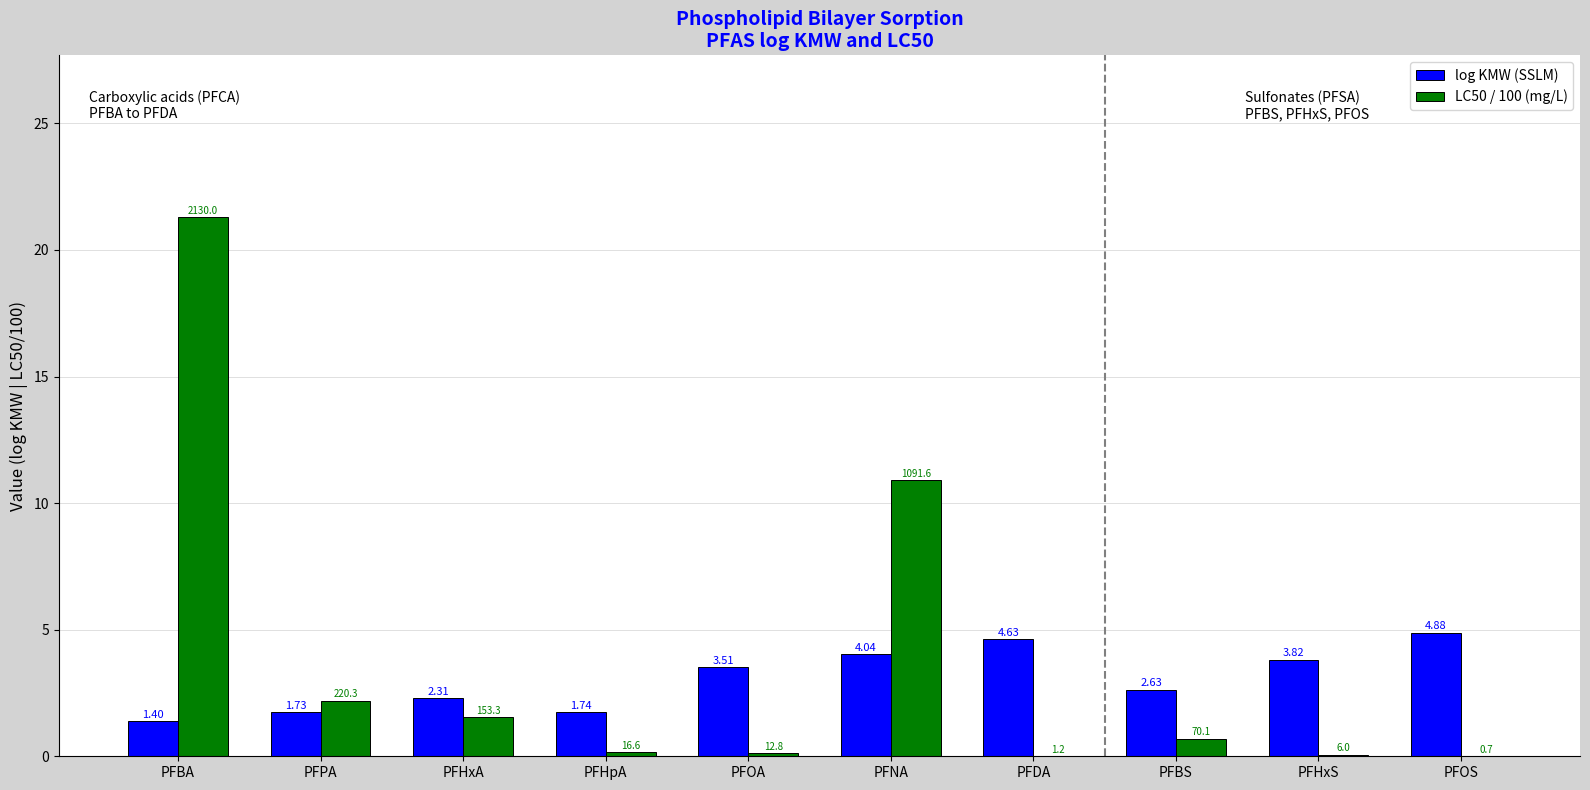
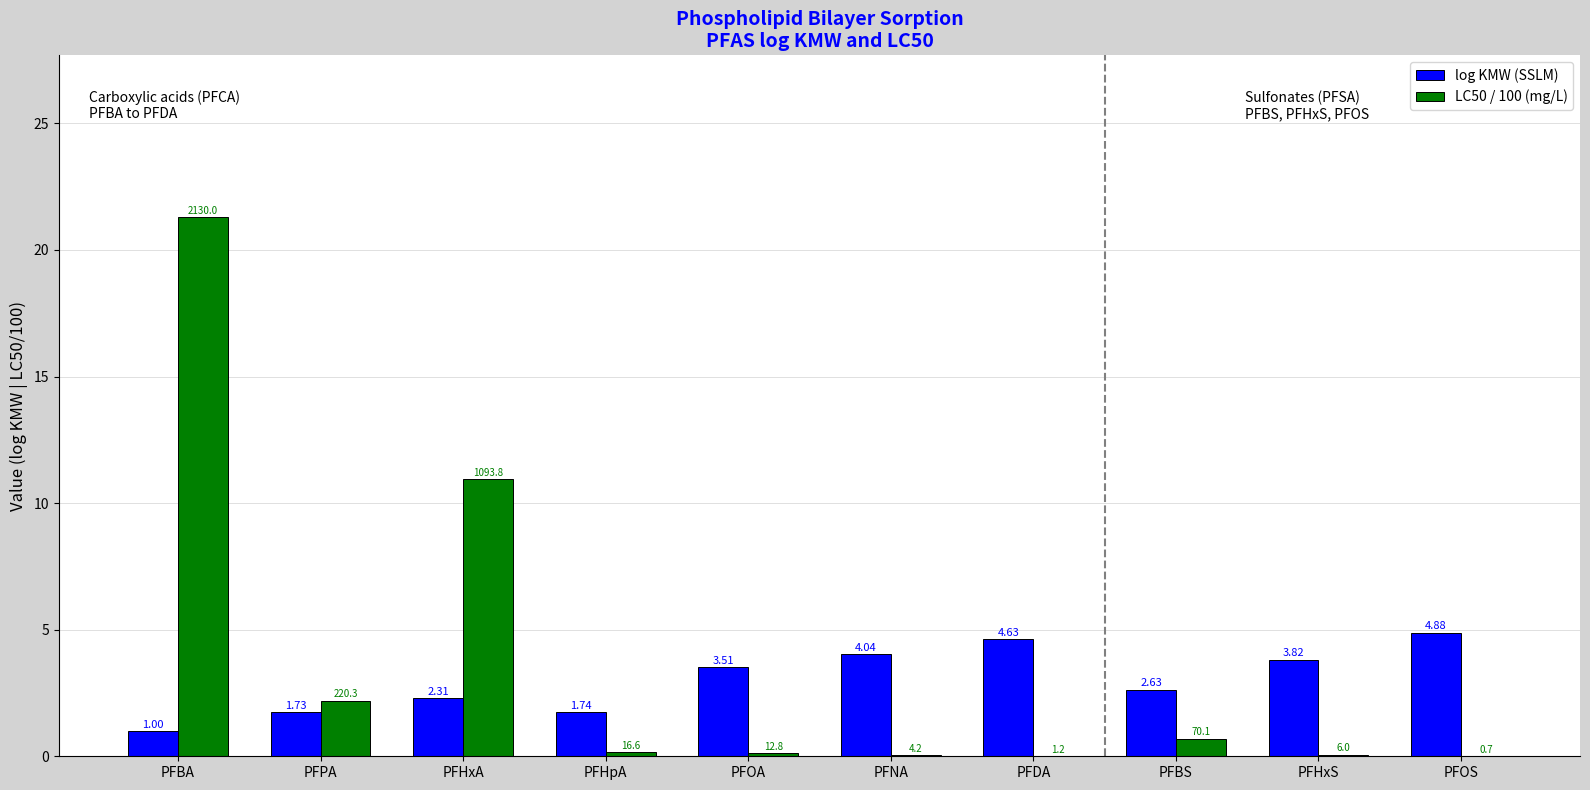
log KMW (SSLM), PFBA: 1.40 -> 1.00
LC50 / 100 (mg/L), PFHxA: 153.3 -> 1093.8
LC50 / 100 (mg/L), PFNA: 1091.6 -> 4.2
